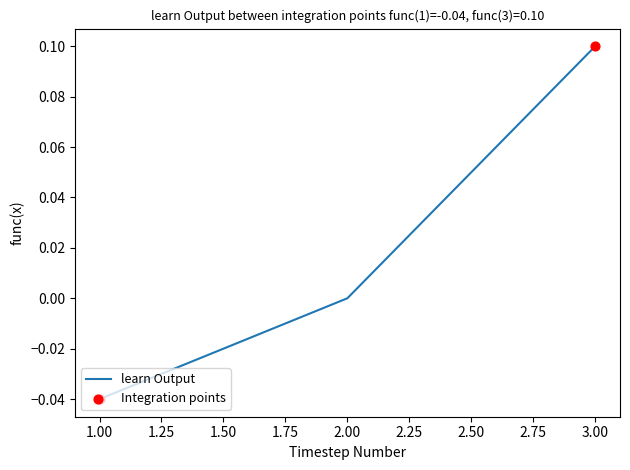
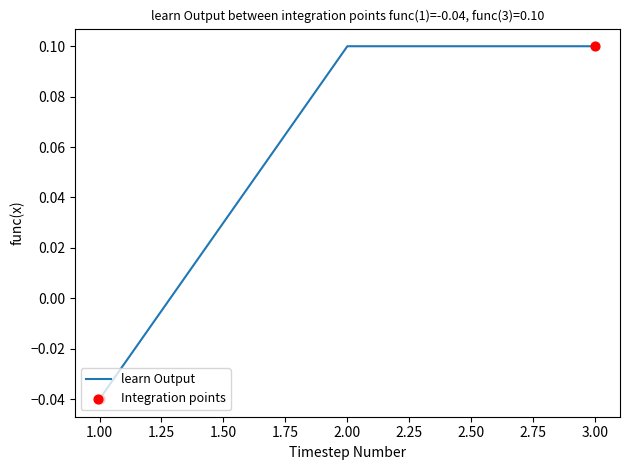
learn Output, 2.00: 0.0 -> 0.1
